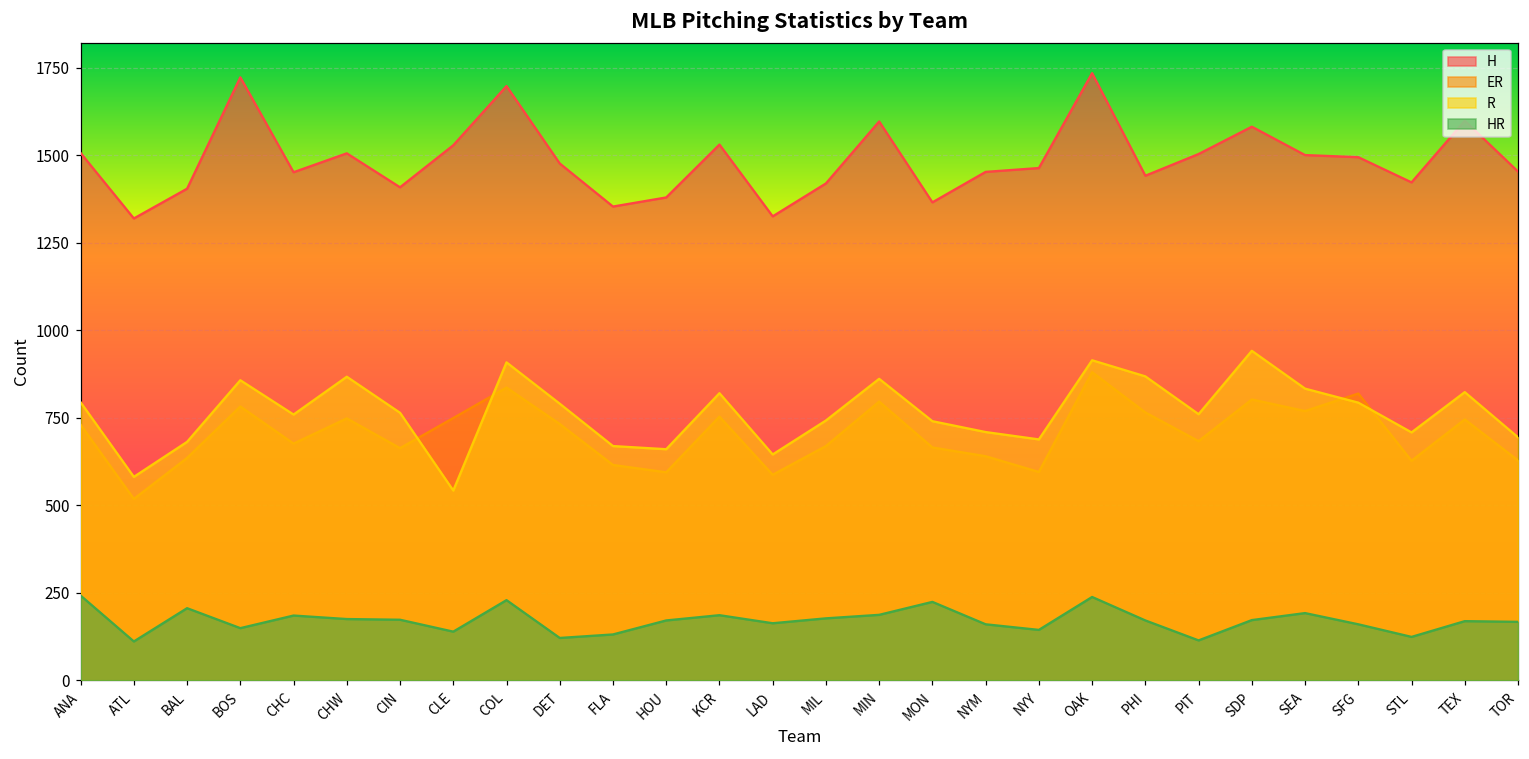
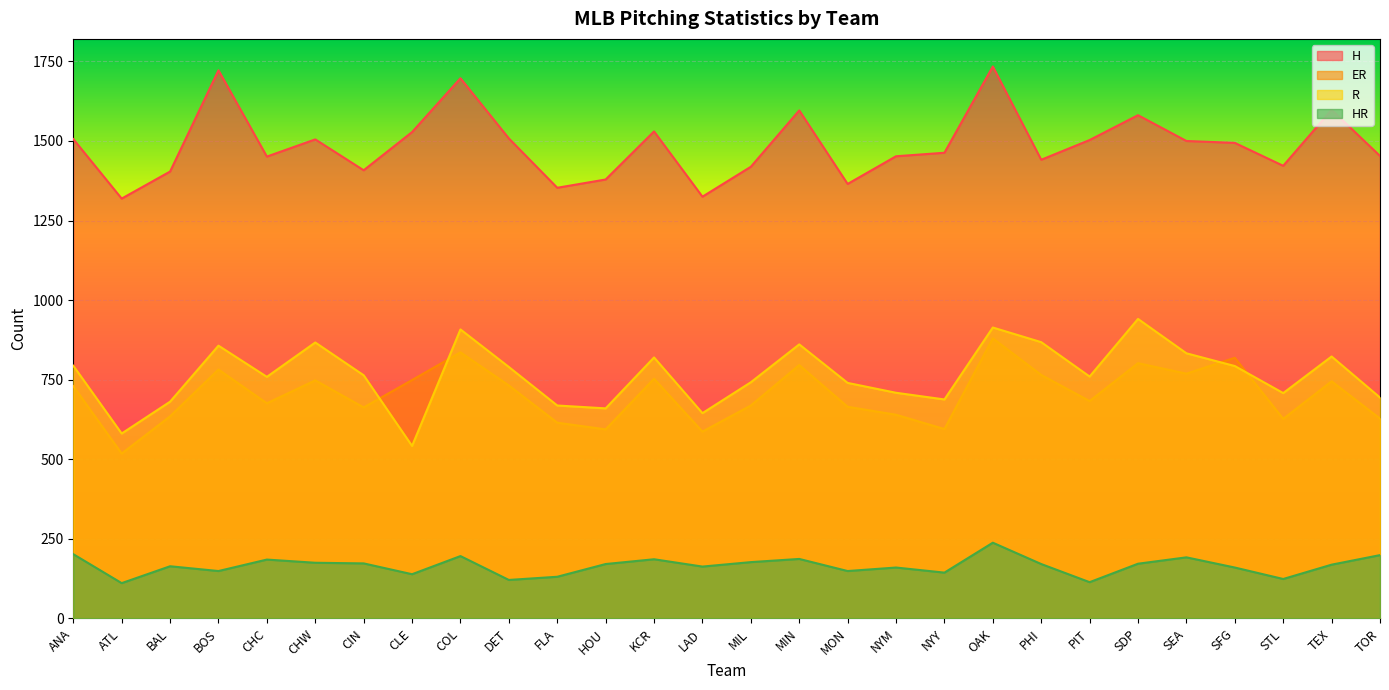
HR, ANA: 240 -> 200
HR, BAL: 210 -> 160
HR, COL: 230 -> 200
H, DET: 1480 -> 1510
HR, MON: 220 -> 150
HR, TOR: 170 -> 200
